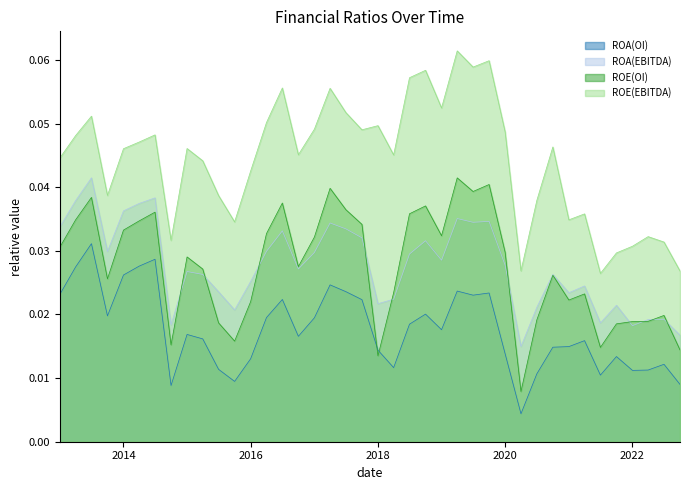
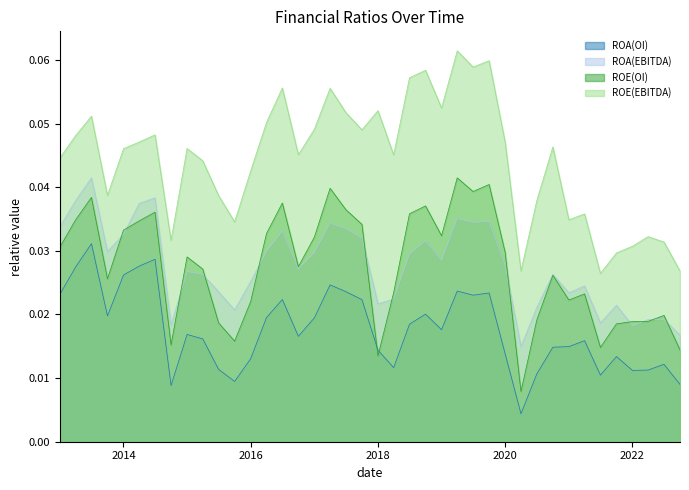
ROA(EBITDA), 2014: 0.036 -> 0.033
ROE(EBITDA), 2018: 0.050 -> 0.052
ROE(EBITDA), 2020: 0.049 -> 0.047
